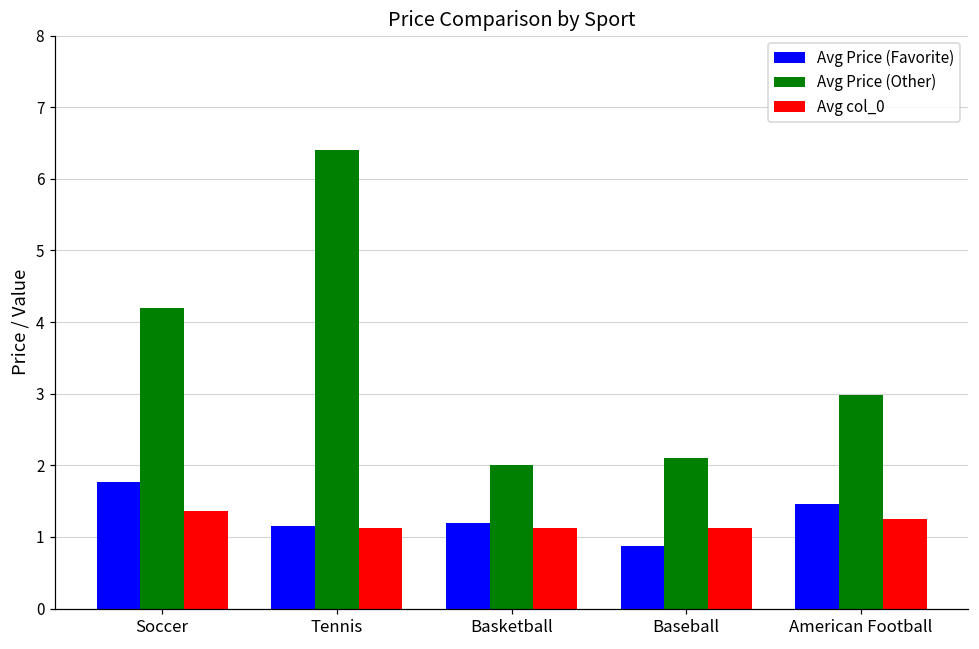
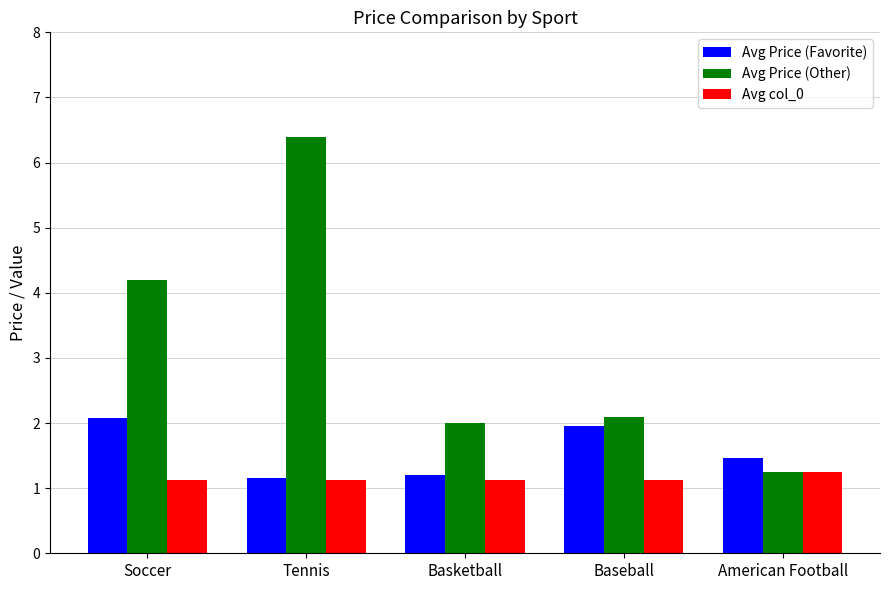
Avg Price (Favorite), Soccer: 1.8 -> 2.1
Avg col_0, Soccer: 1.4 -> 1.1
Avg Price (Favorite), Baseball: 0.9 -> 2.0
Avg Price (Other), American Football: 3.0 -> 1.3
